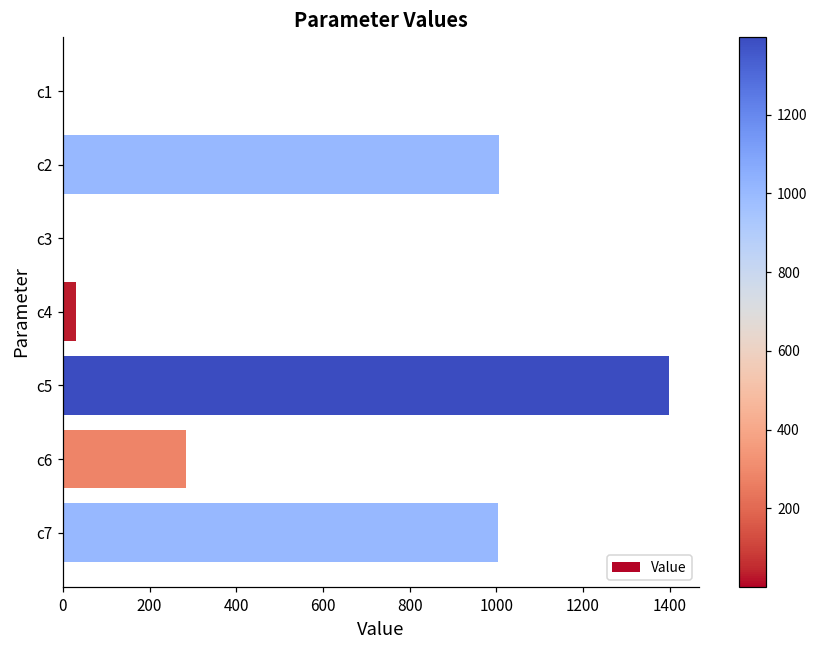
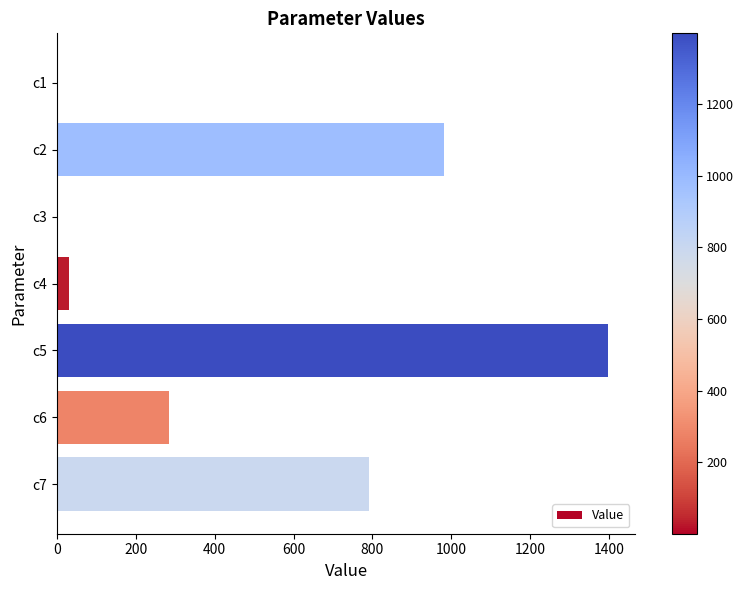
c2: 1010 -> 980
c7: 1000 -> 790
